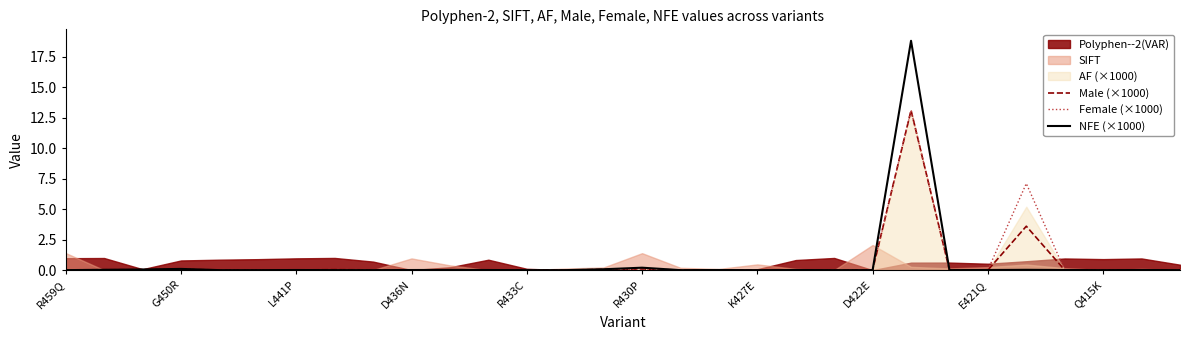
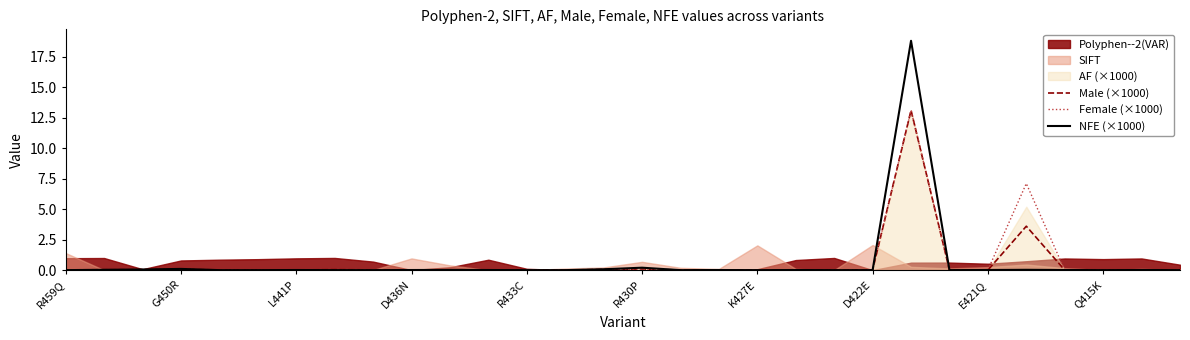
SIFT, R430P: 1.4 -> 0.7
SIFT, K427E: 0.5 -> 2.0
